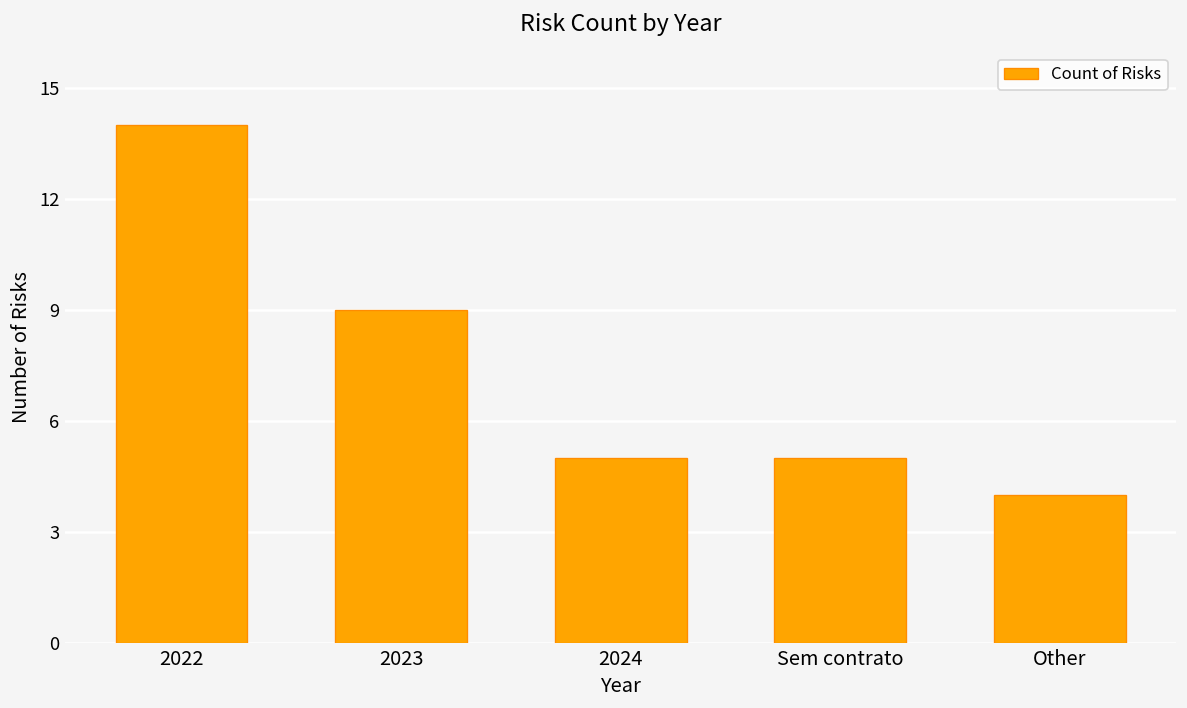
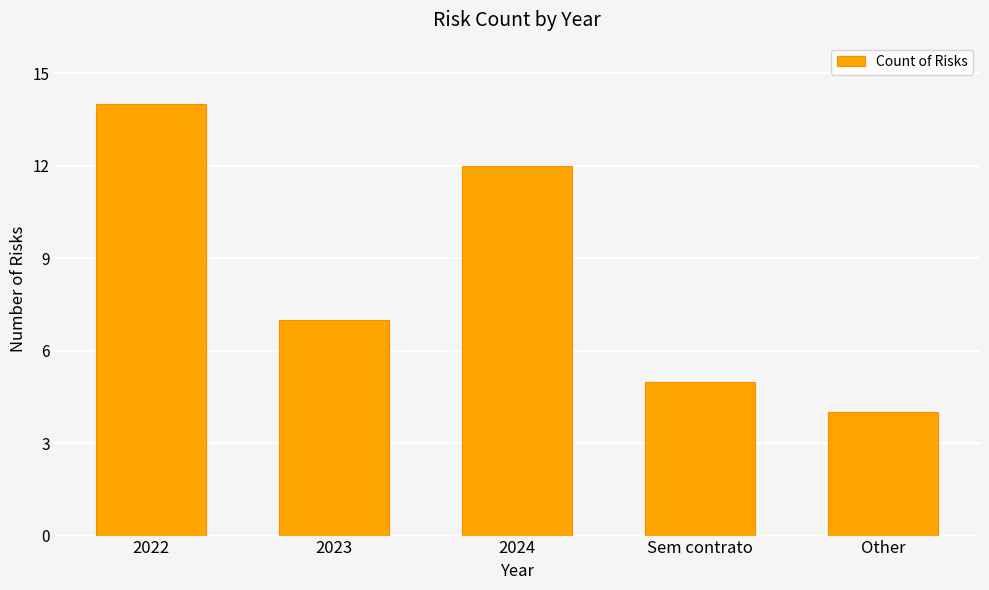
2023: 9 -> 7
2024: 5 -> 12
